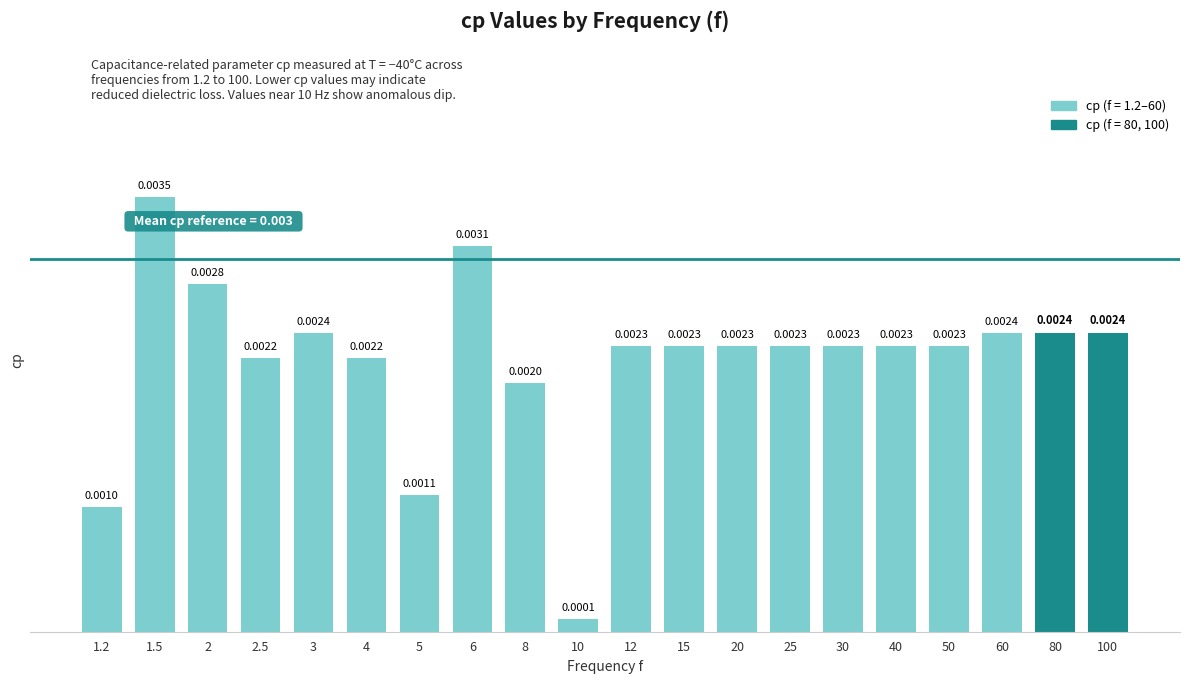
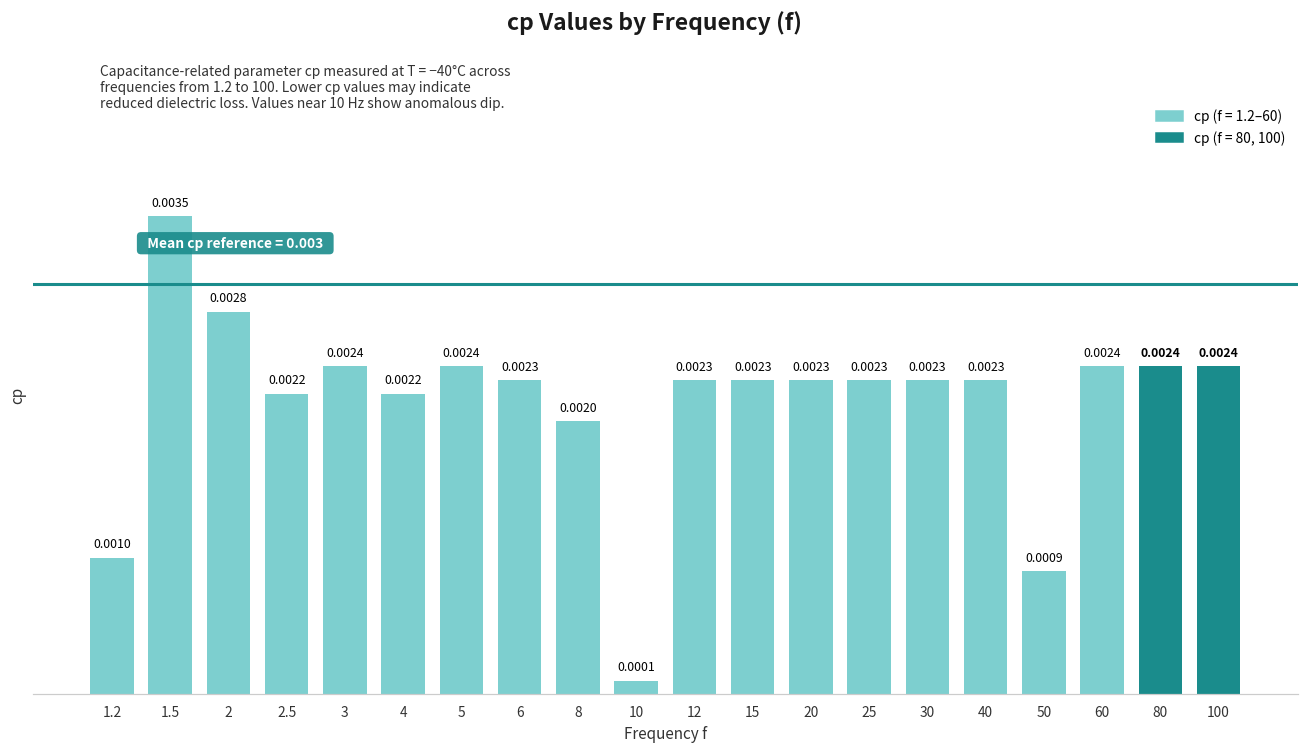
5: 0.0011 -> 0.0024
6: 0.0031 -> 0.0023
50: 0.0023 -> 0.0009
